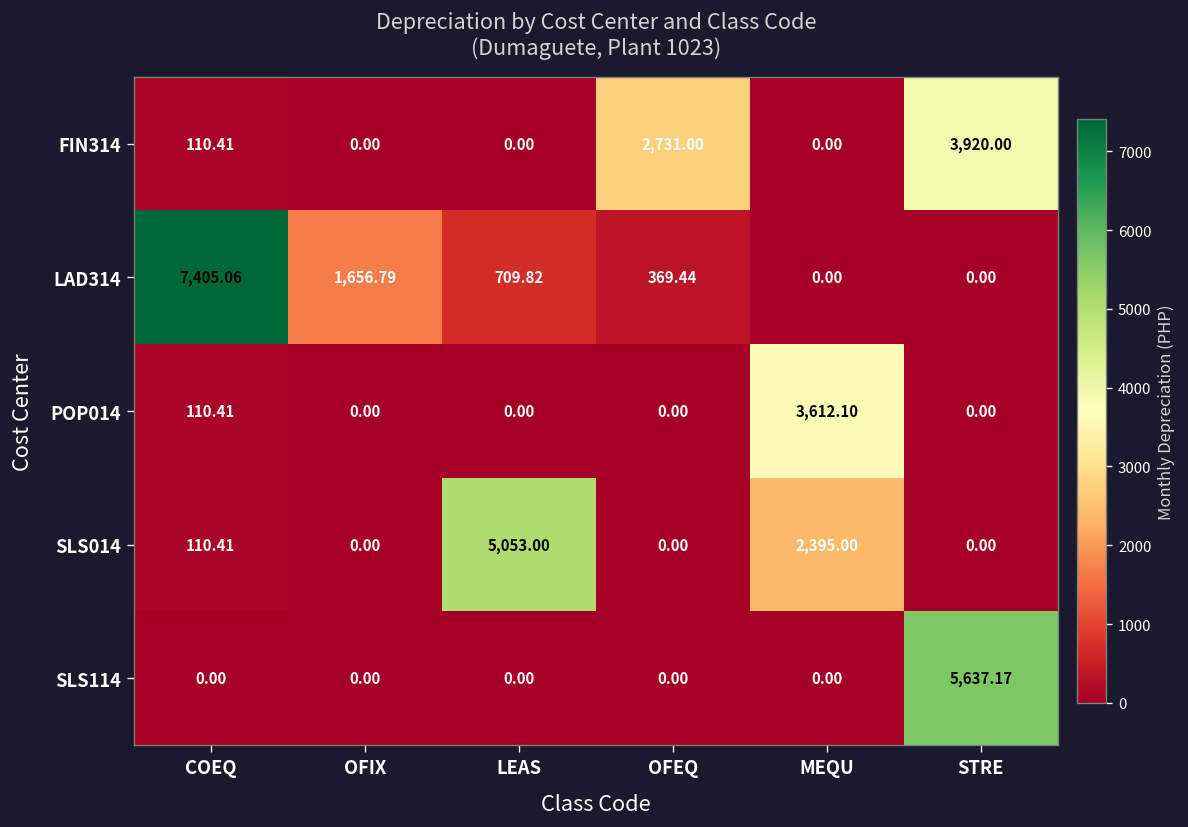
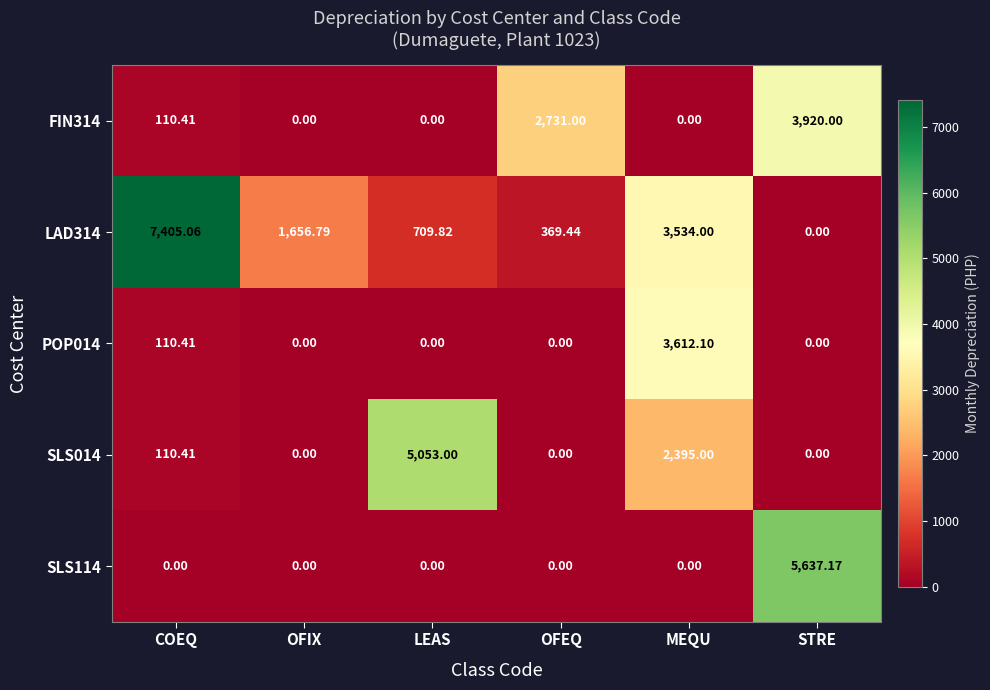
LAD314, MEQU: 0.00 -> 3,534.00
